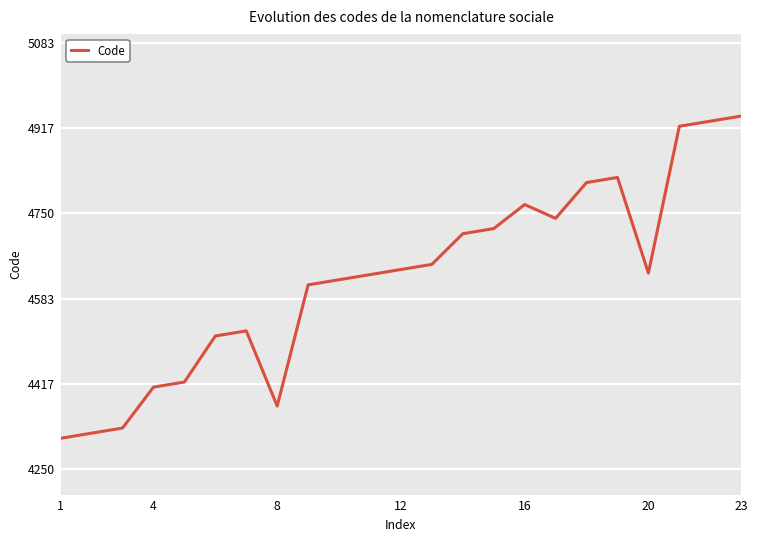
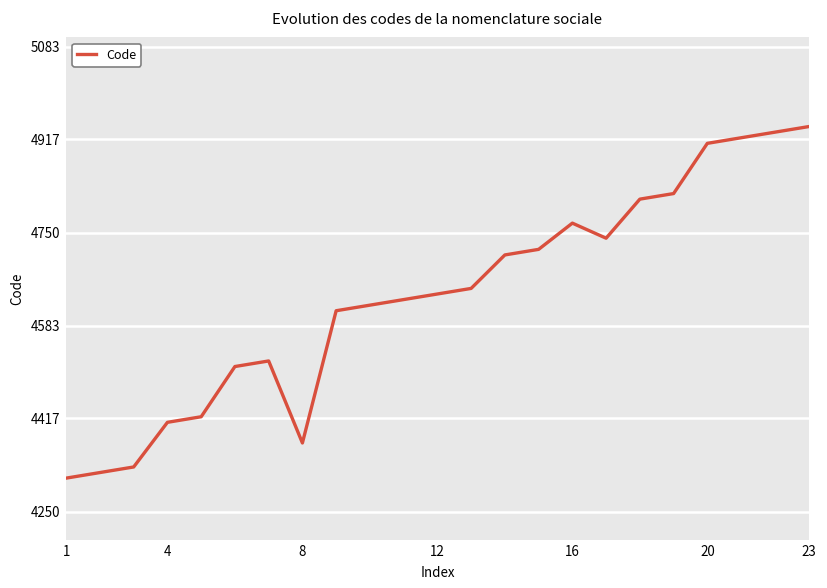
20: 4630 -> 4910
